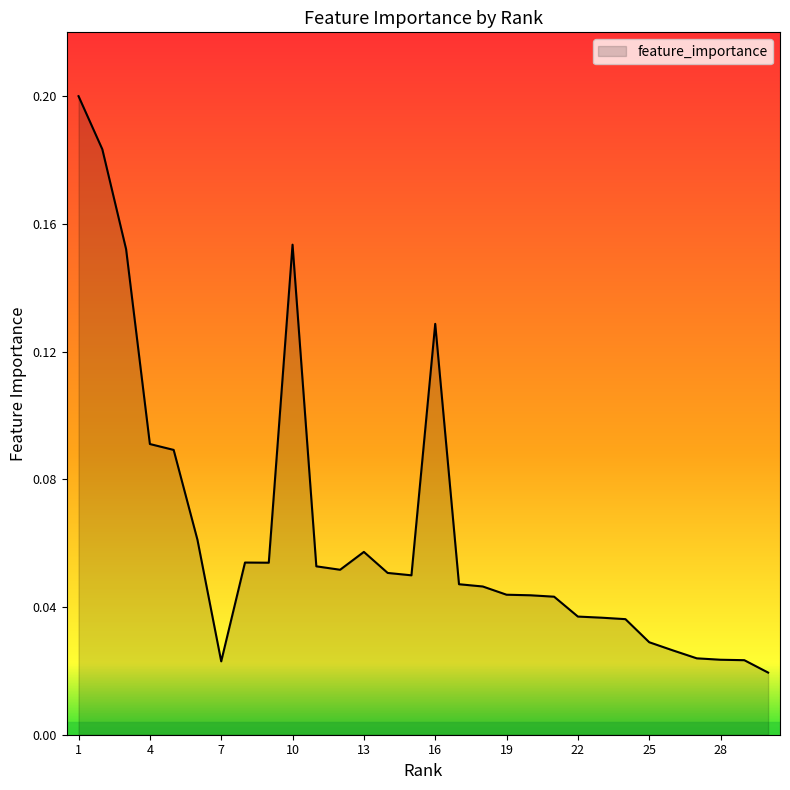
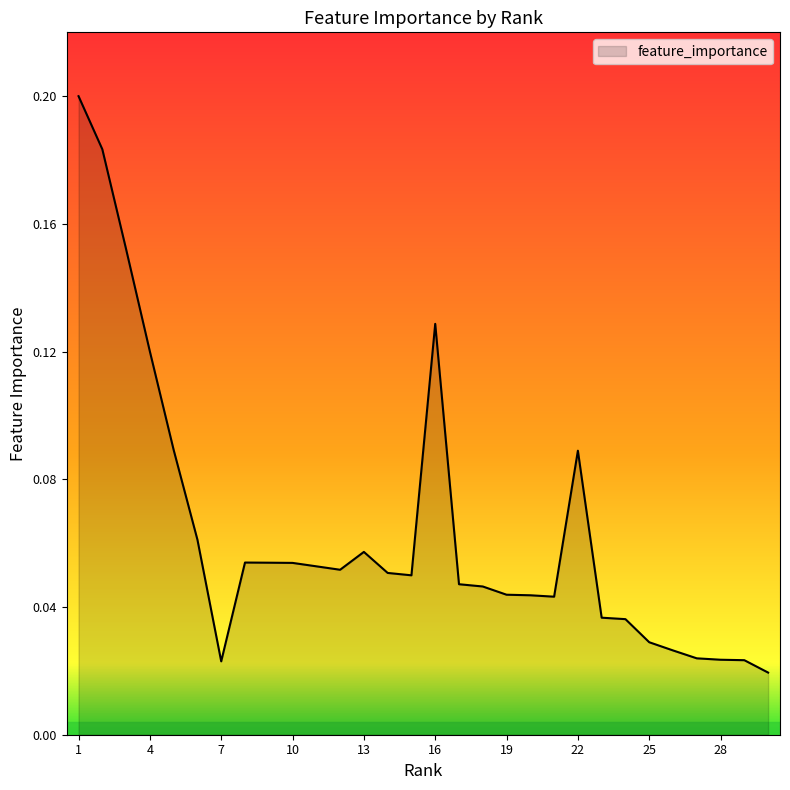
4: 0.092 -> 0.121
10: 0.155 -> 0.054
22: 0.037 -> 0.090
